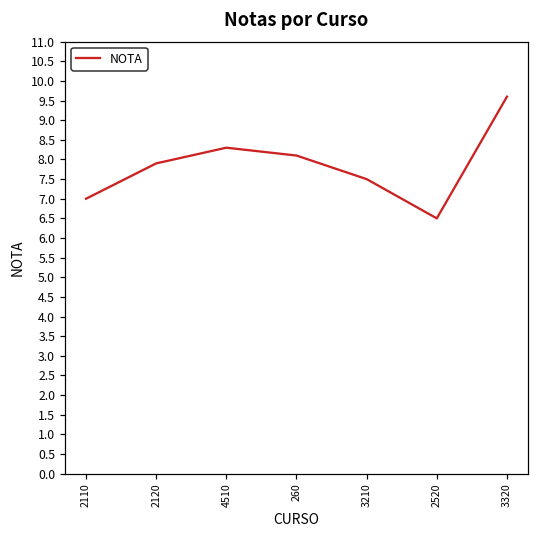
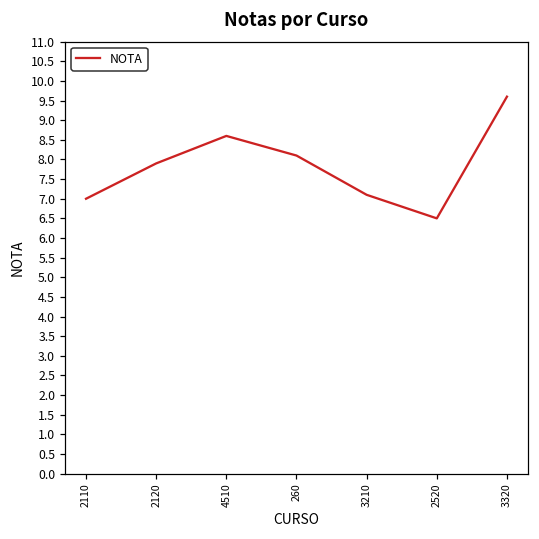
4510: 8.3 -> 8.6
3210: 7.5 -> 7.1
